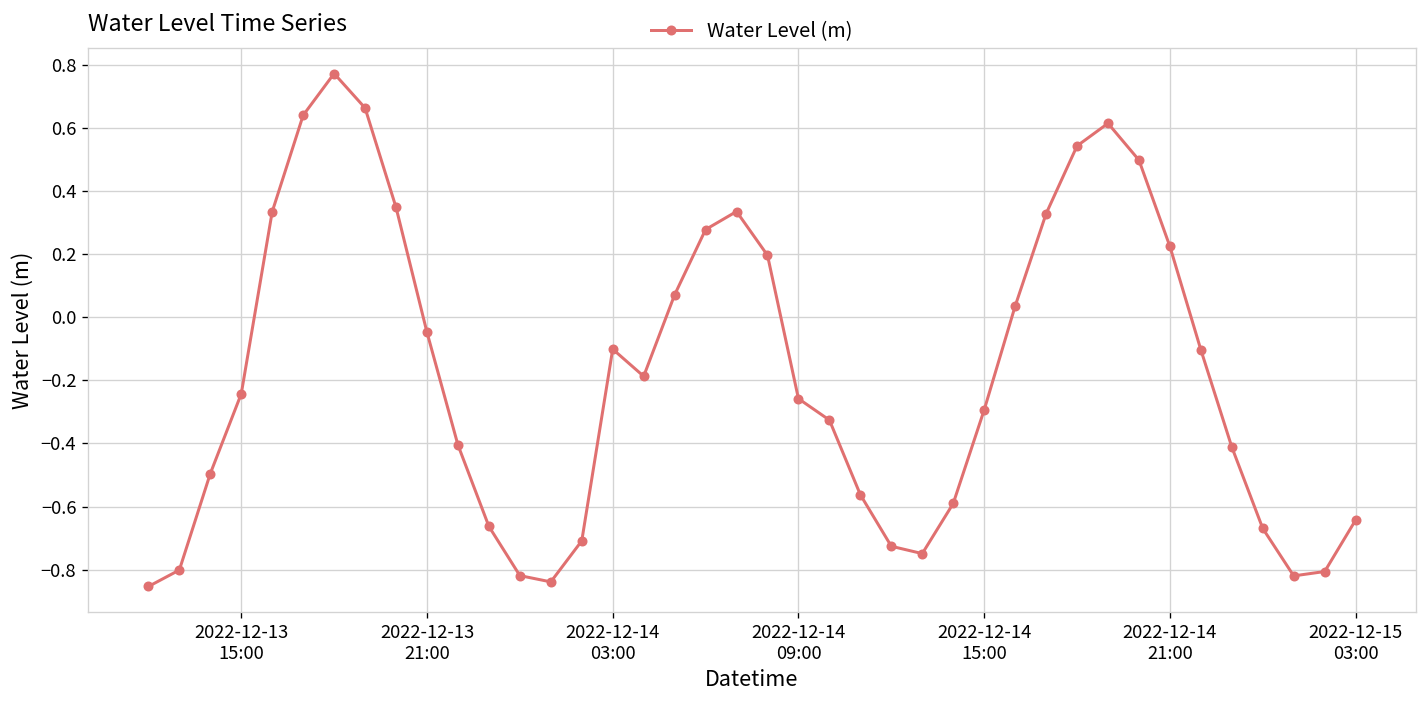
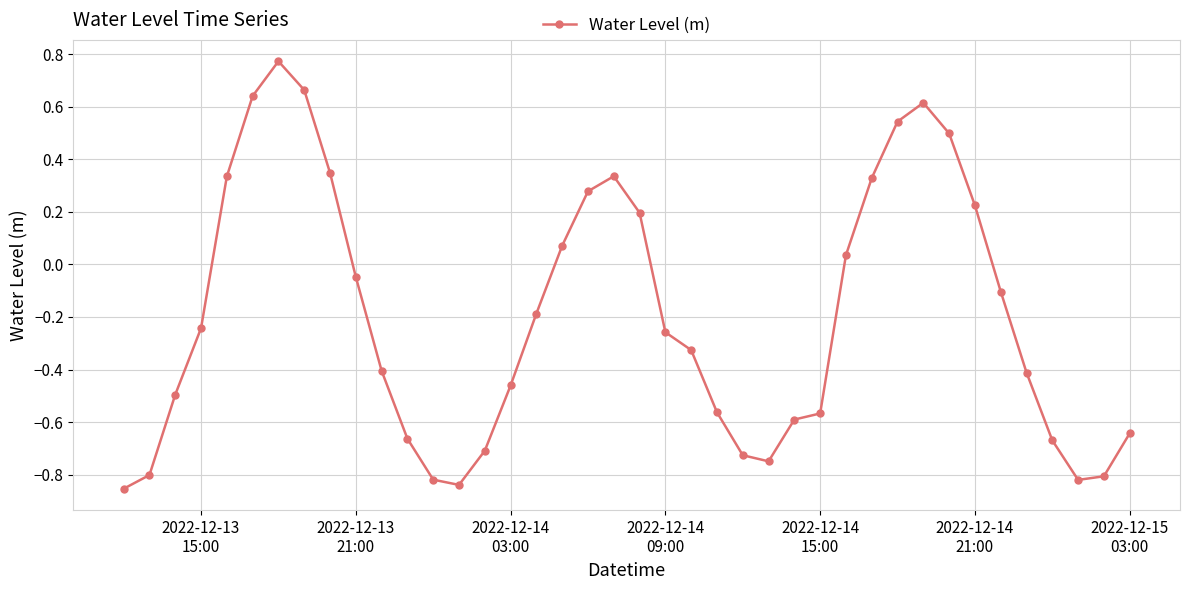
2022-12-14 03:00: -0.10 -> -0.46
2022-12-14 15:00: -0.29 -> -0.57
